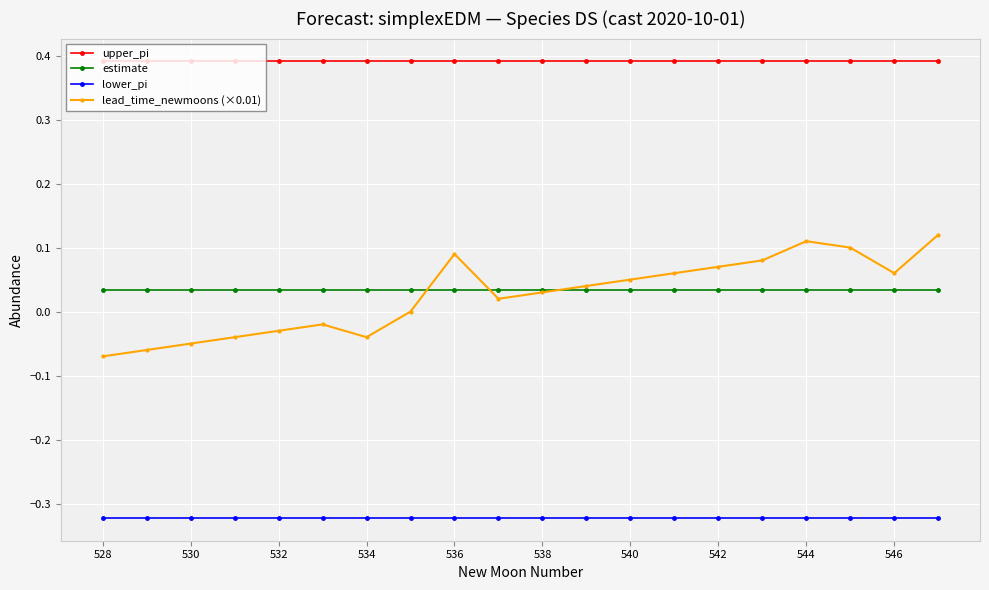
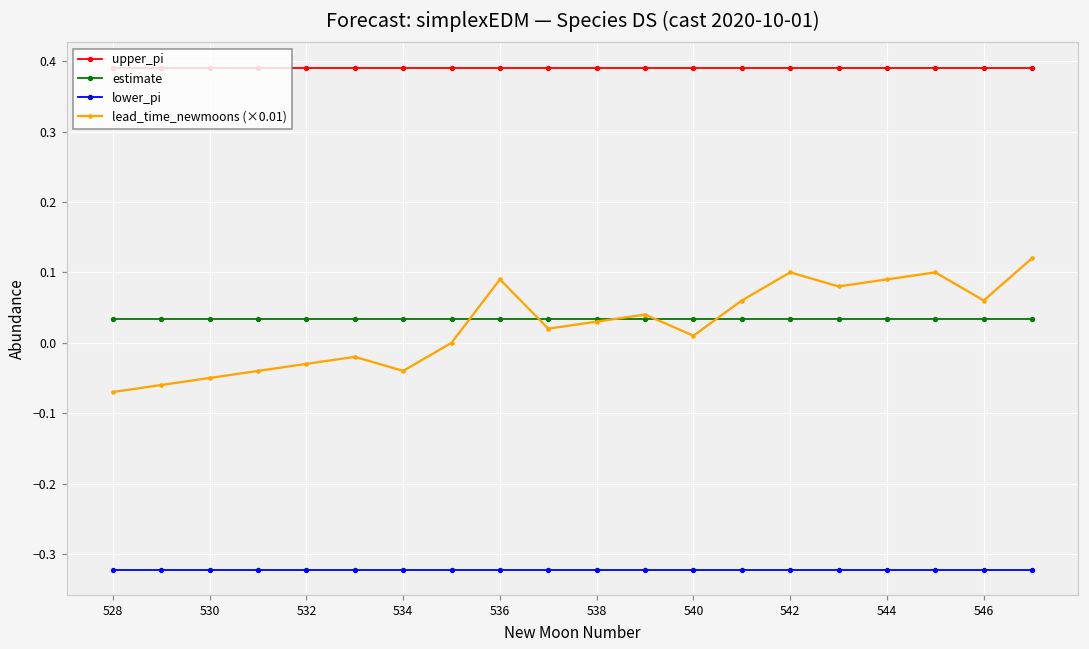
lead_time_newmoons (×0.01), 540: 0.05 -> 0.01
lead_time_newmoons (×0.01), 542: 0.07 -> 0.10
lead_time_newmoons (×0.01), 544: 0.11 -> 0.09
